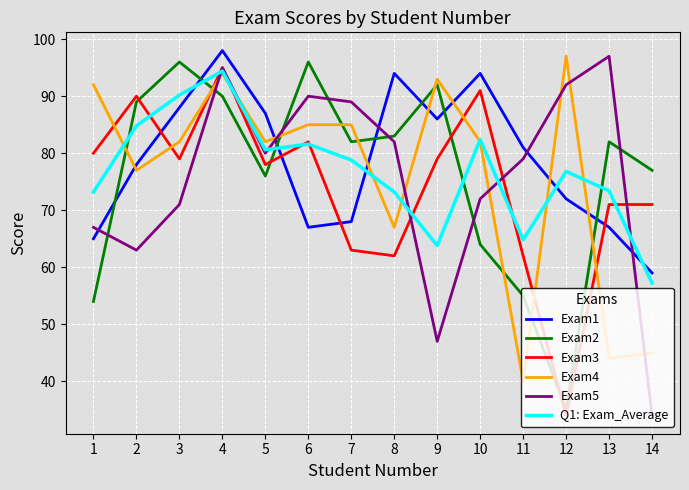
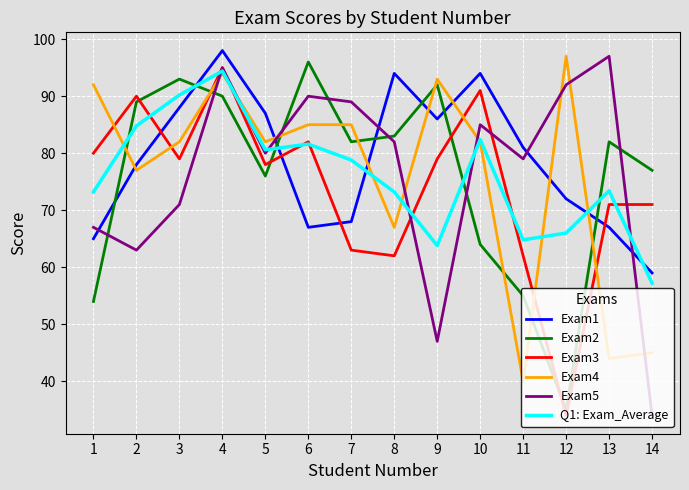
Exam2, 3: 96 -> 93
Exam5, 10: 72 -> 85
Q1: Exam_Average, 12: 77 -> 66
